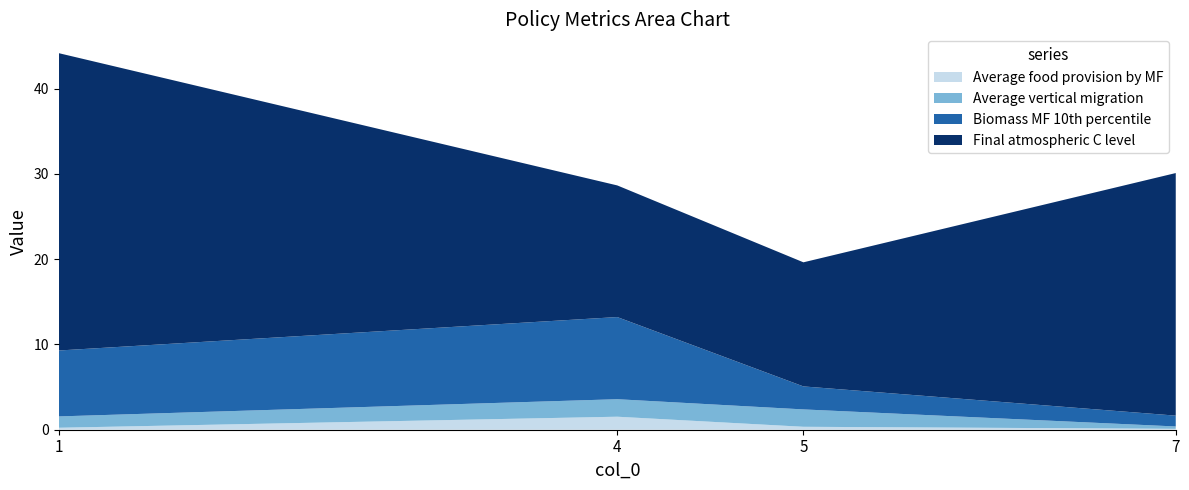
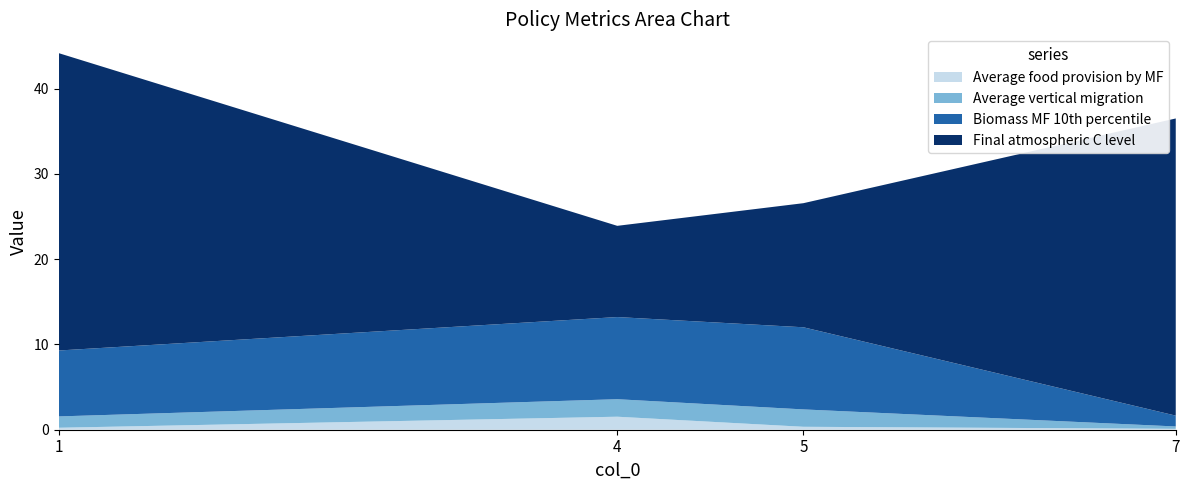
Final atmospheric C level, 4: 15 -> 11
Biomass MF 10th percentile, 5: 3 -> 10
Final atmospheric C level, 7: 28 -> 35
